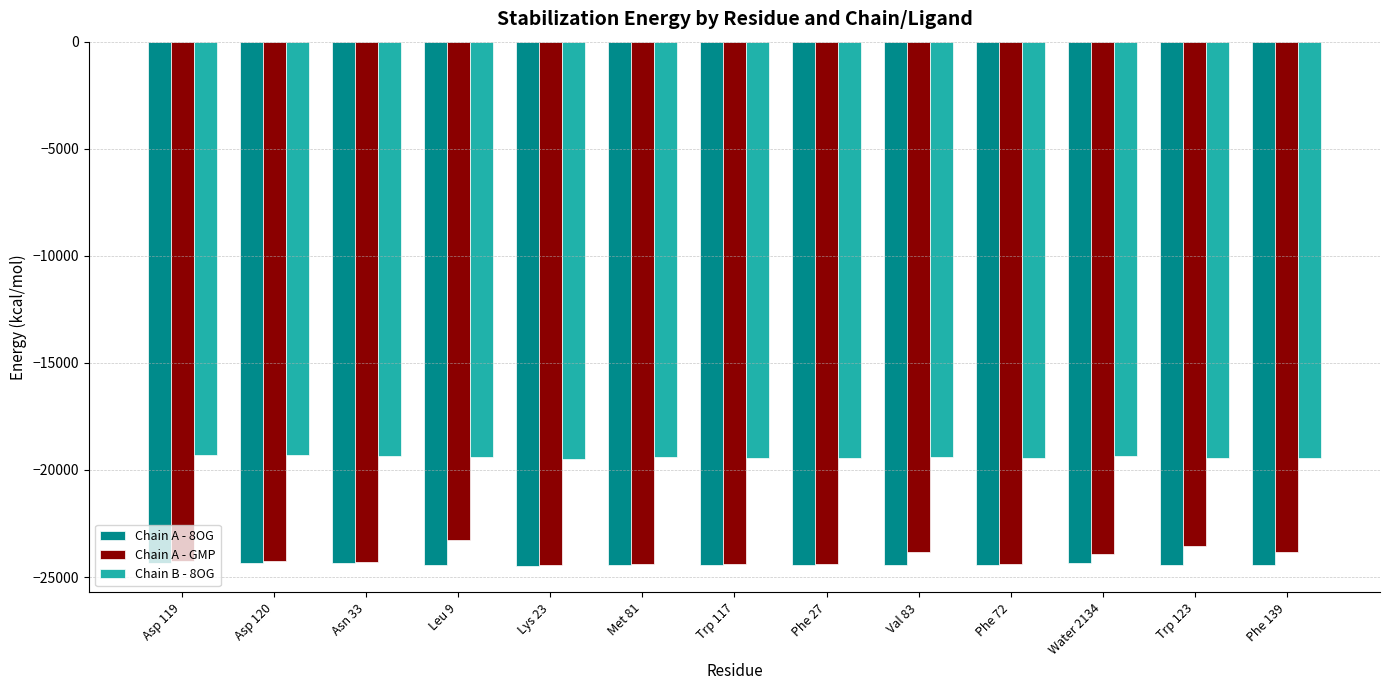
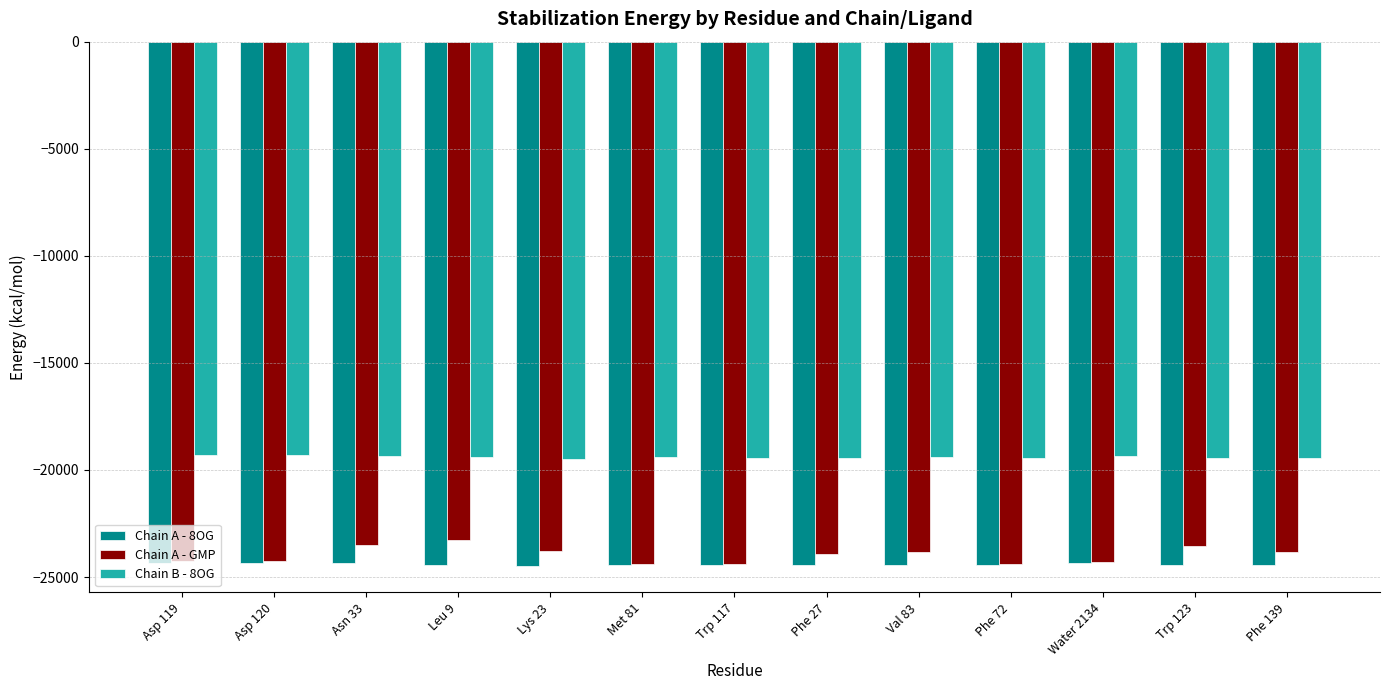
Chain A - GMP, Asn 33: -24300 -> -23500
Chain A - GMP, Lys 23: -24400 -> -23800
Chain A - GMP, Phe 27: -24400 -> -23900
Chain A - GMP, Water 2134: -23900 -> -24300
